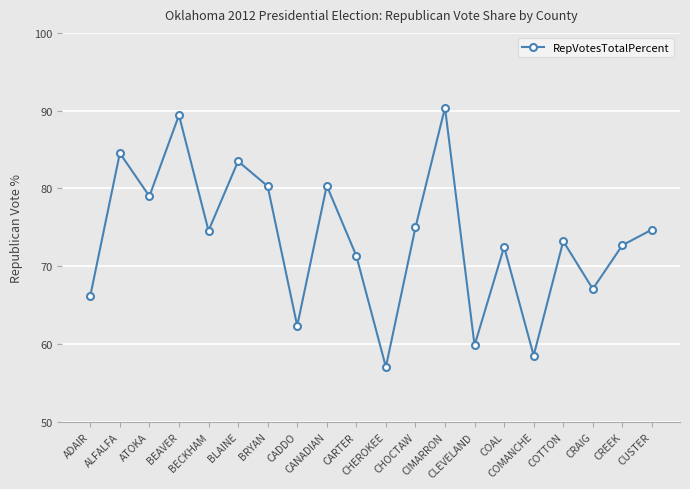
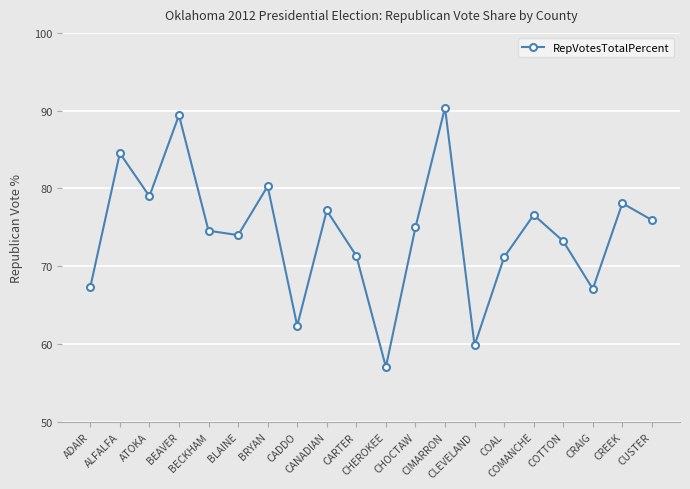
ADAIR: 66 -> 67
BLAINE: 84 -> 74
CANADIAN: 80 -> 77
COAL: 72 -> 71
COMANCHE: 59 -> 77
CREEK: 73 -> 78
CUSTER: 75 -> 76
